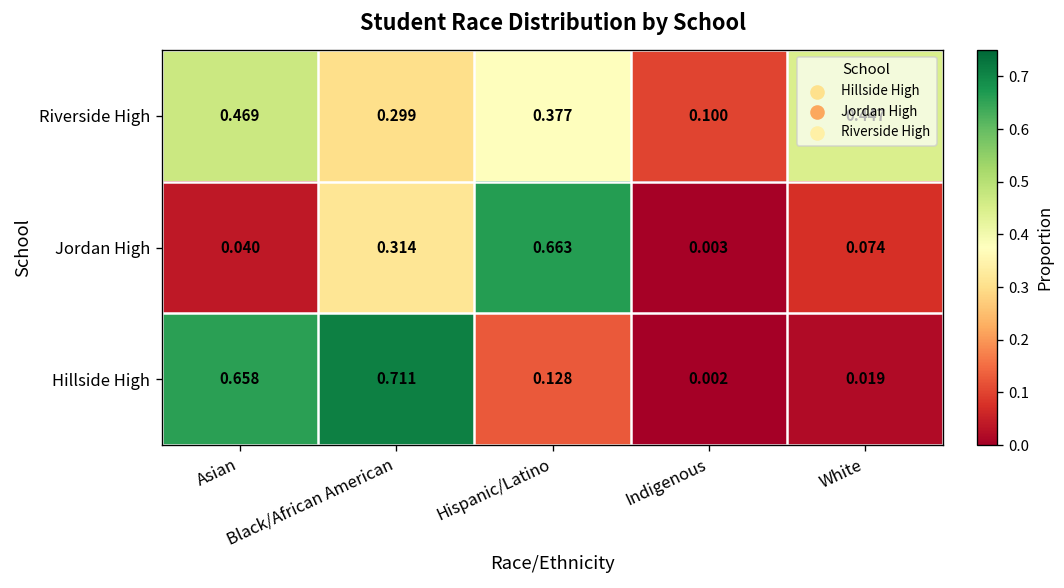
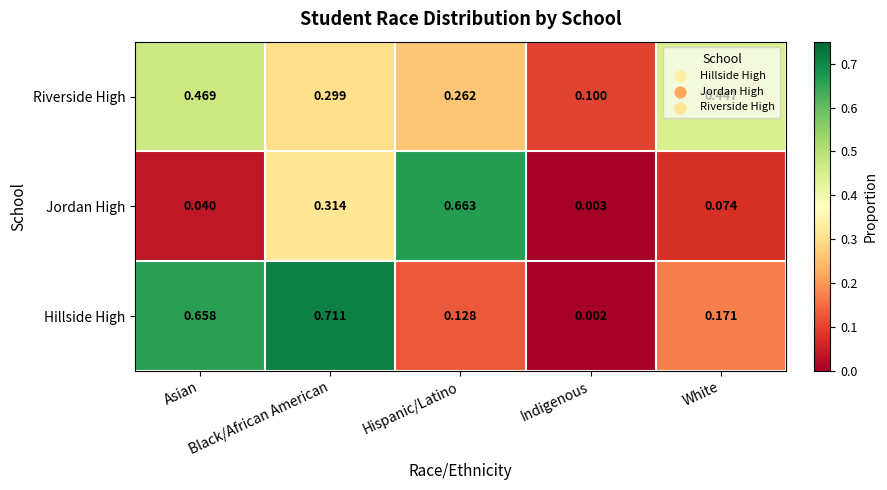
Riverside High, Hispanic/Latino: 0.377 -> 0.262
Hillside High, White: 0.019 -> 0.171
